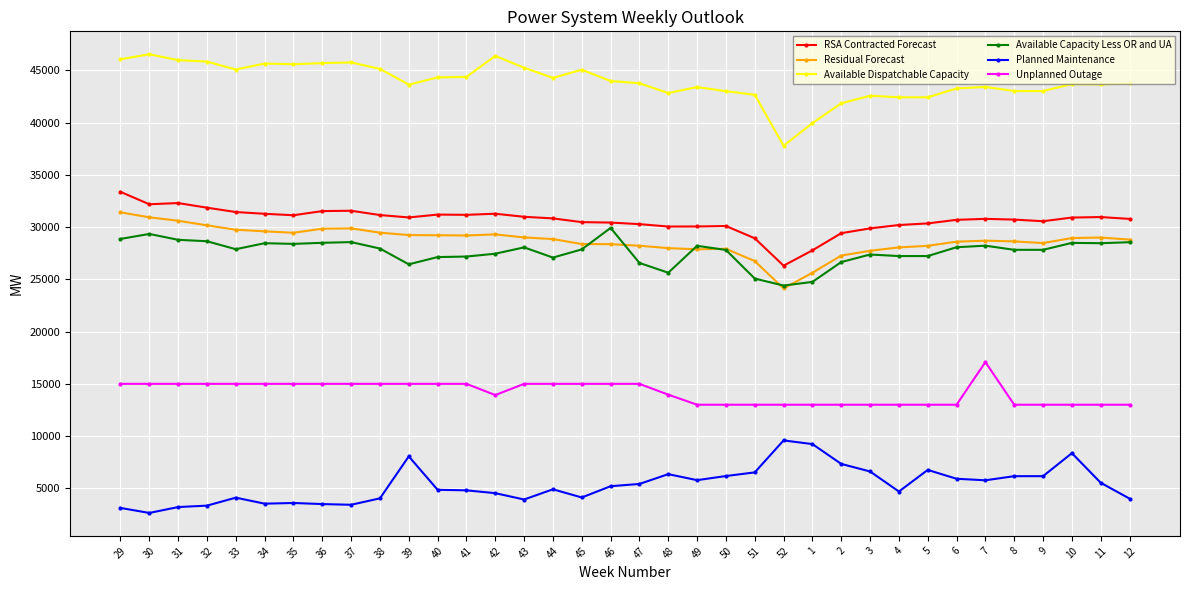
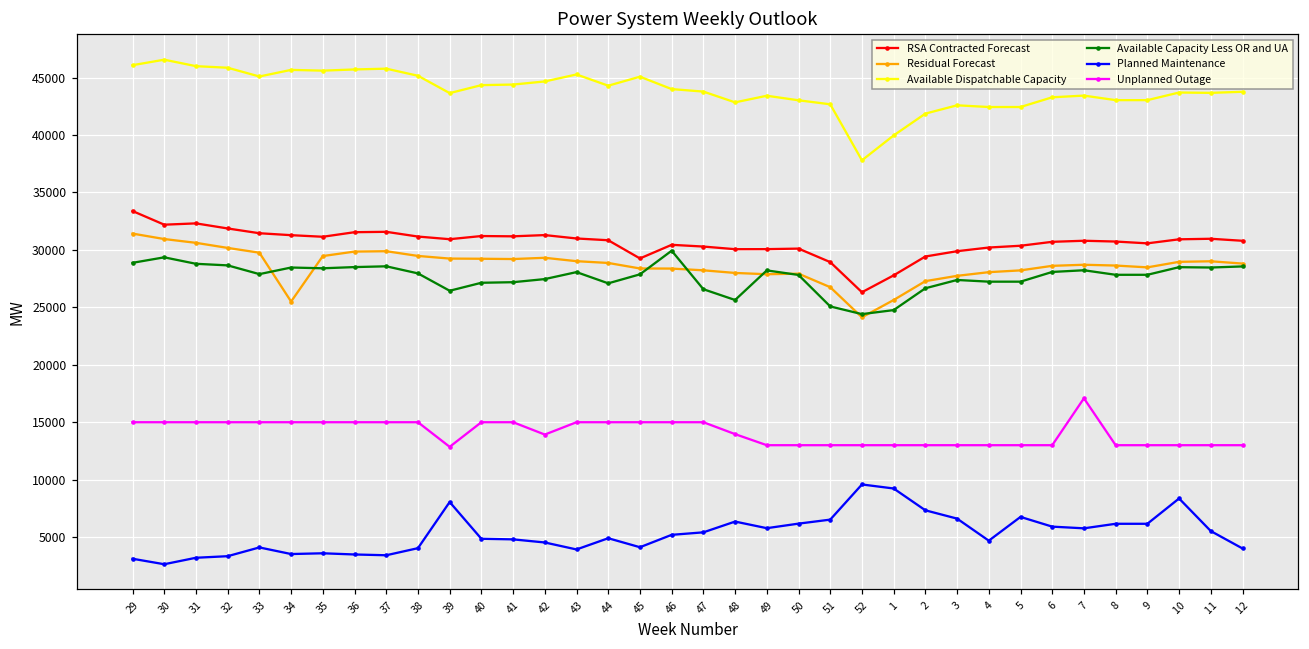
Residual Forecast, 34: 29600 -> 25500
Unplanned Outage, 39: 15000 -> 12900
Available Dispatchable Capacity, 42: 46400 -> 44700
RSA Contracted Forecast, 45: 30500 -> 29300
